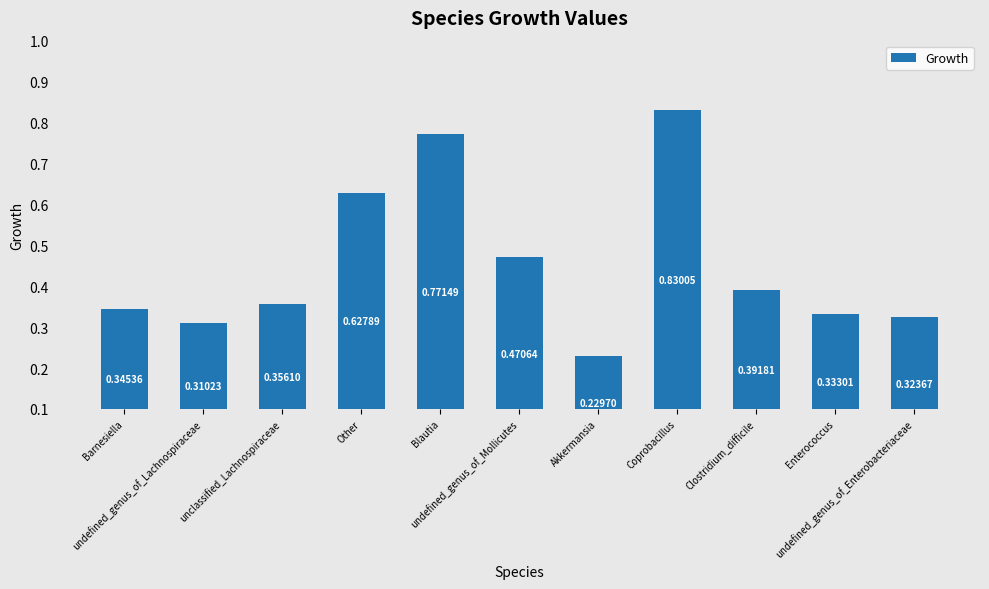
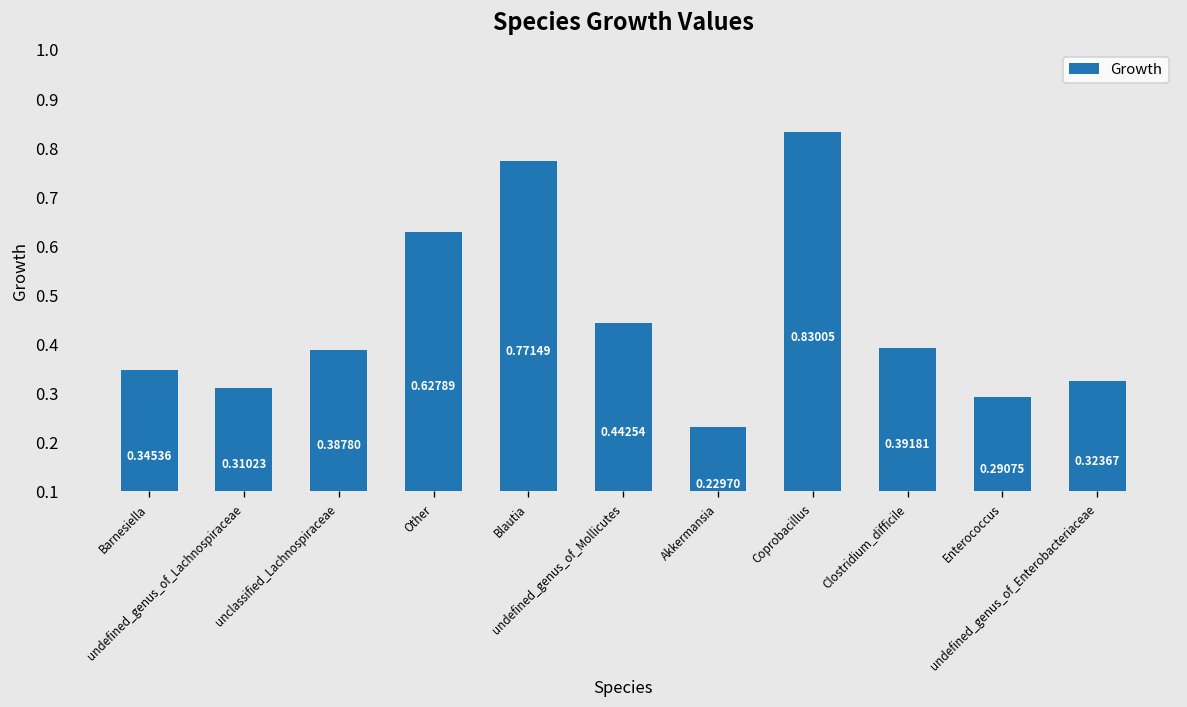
unclassified_Lachnospiraceae: 0.35610 -> 0.38780
undefined_genus_of_Mollicutes: 0.47064 -> 0.44254
Enterococcus: 0.33301 -> 0.29075
